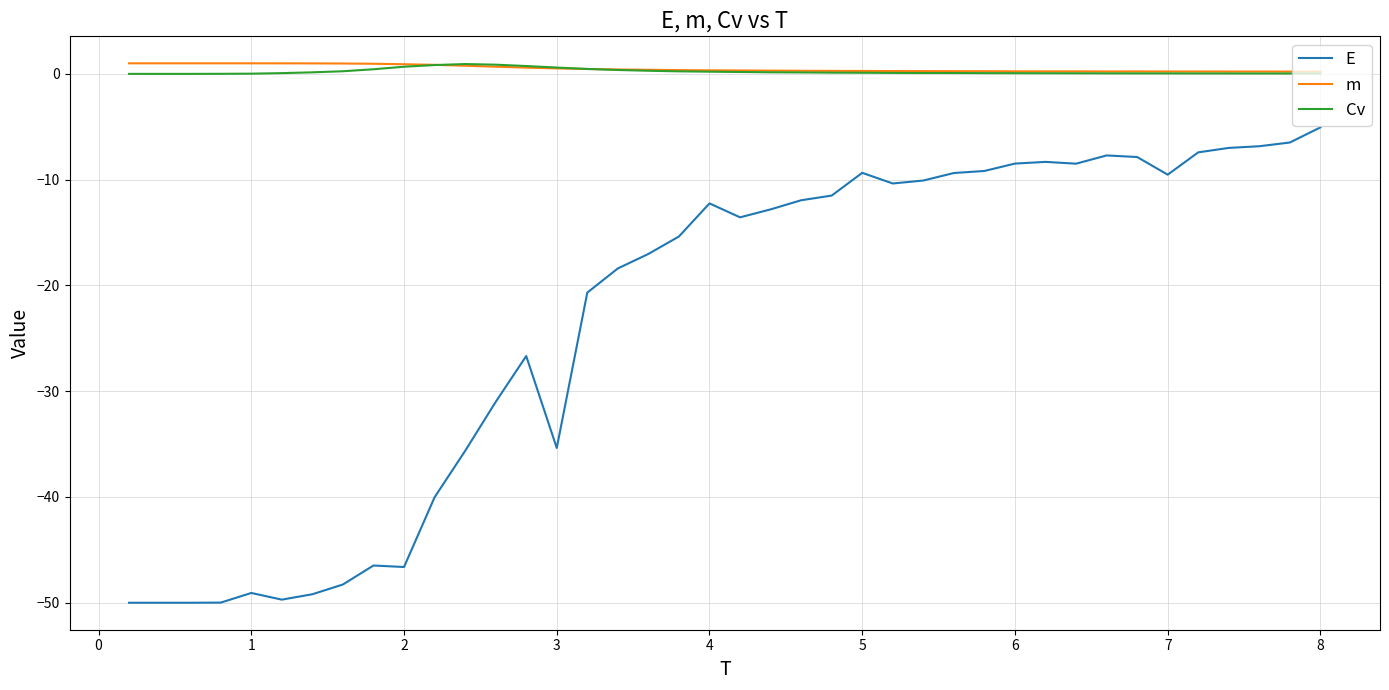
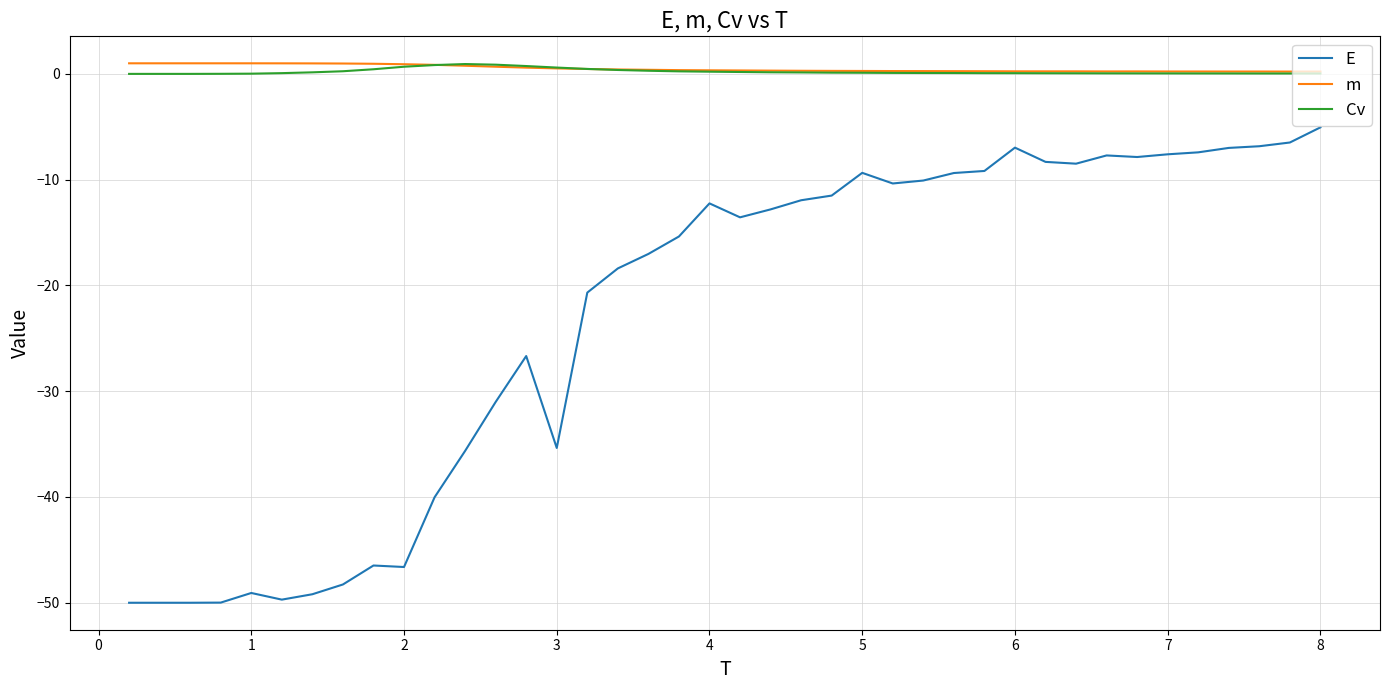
E, 6: -8.5 -> -7.0
E, 7: -9.5 -> -7.6
